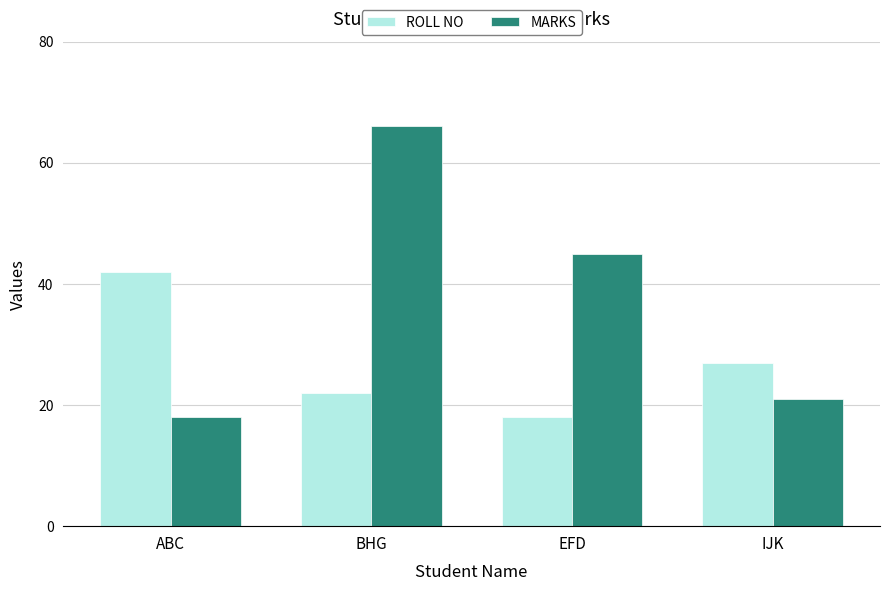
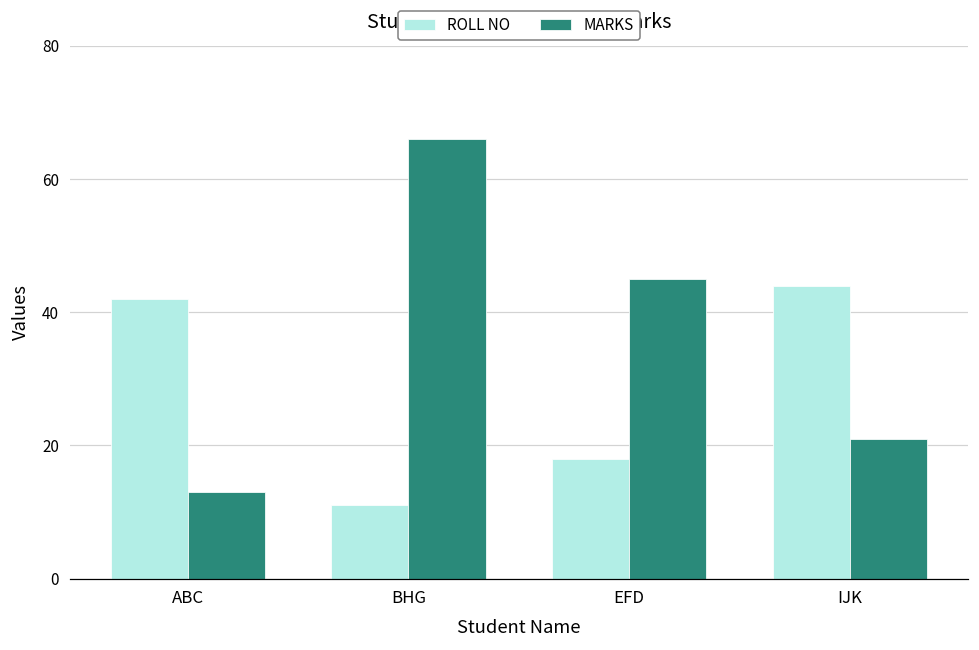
MARKS, ABC: 18 -> 13
ROLL NO, BHG: 22 -> 11
ROLL NO, IJK: 27 -> 44
